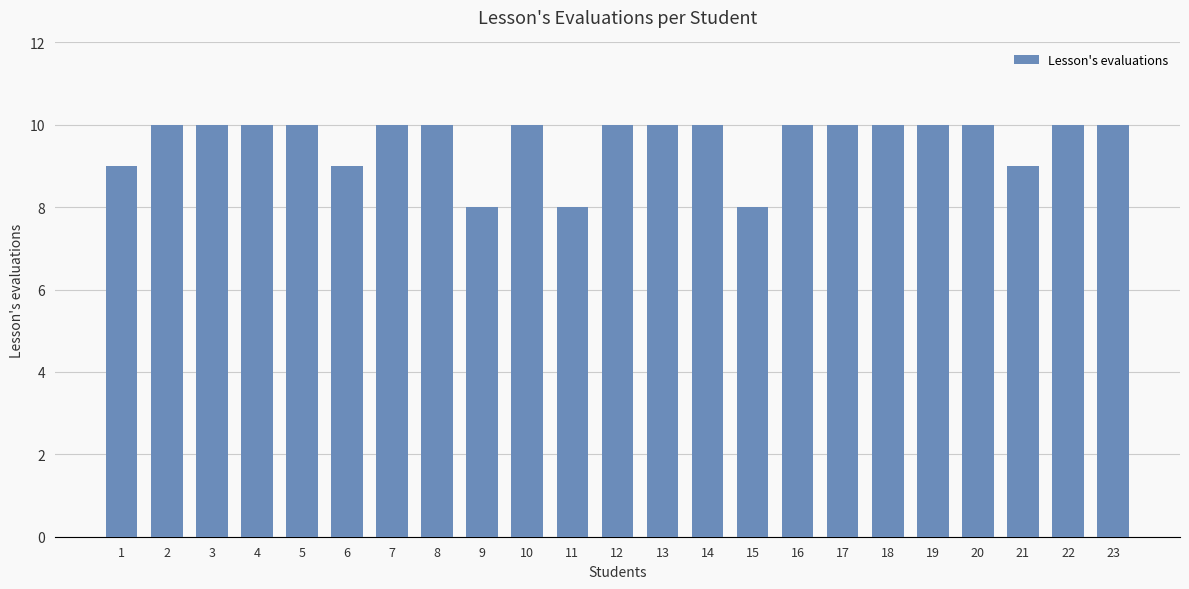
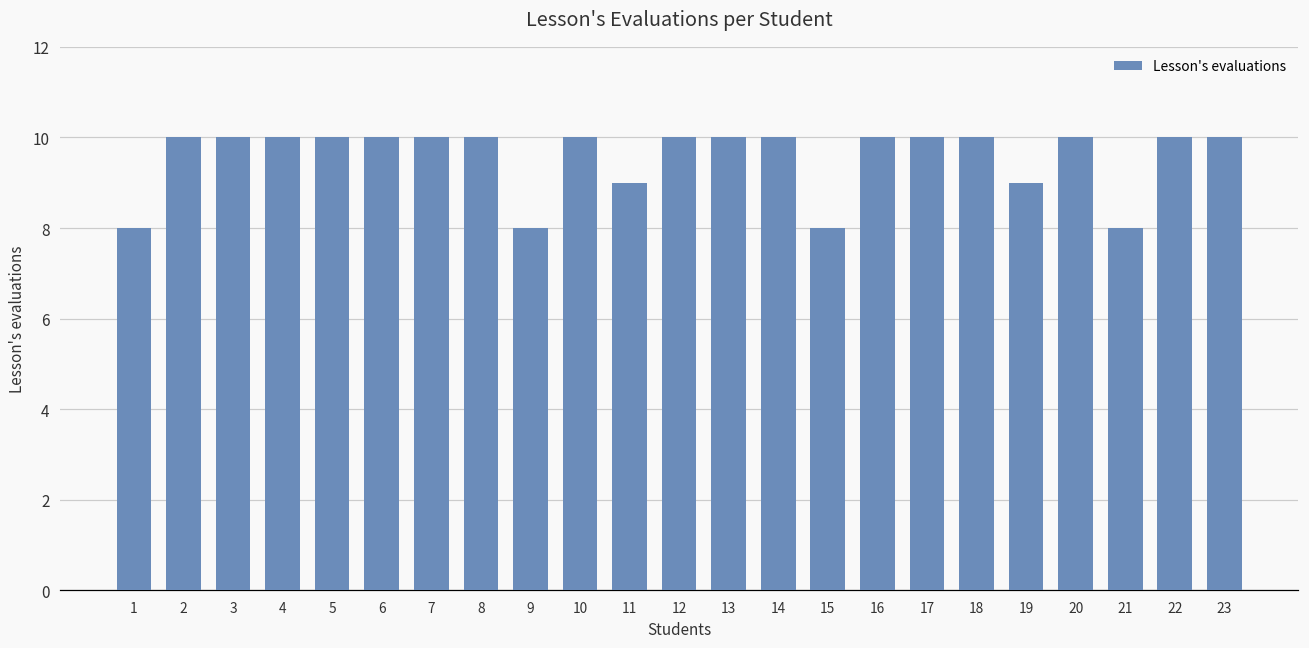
1: 9 -> 8
6: 9 -> 10
11: 8 -> 9
19: 10 -> 9
21: 9 -> 8
